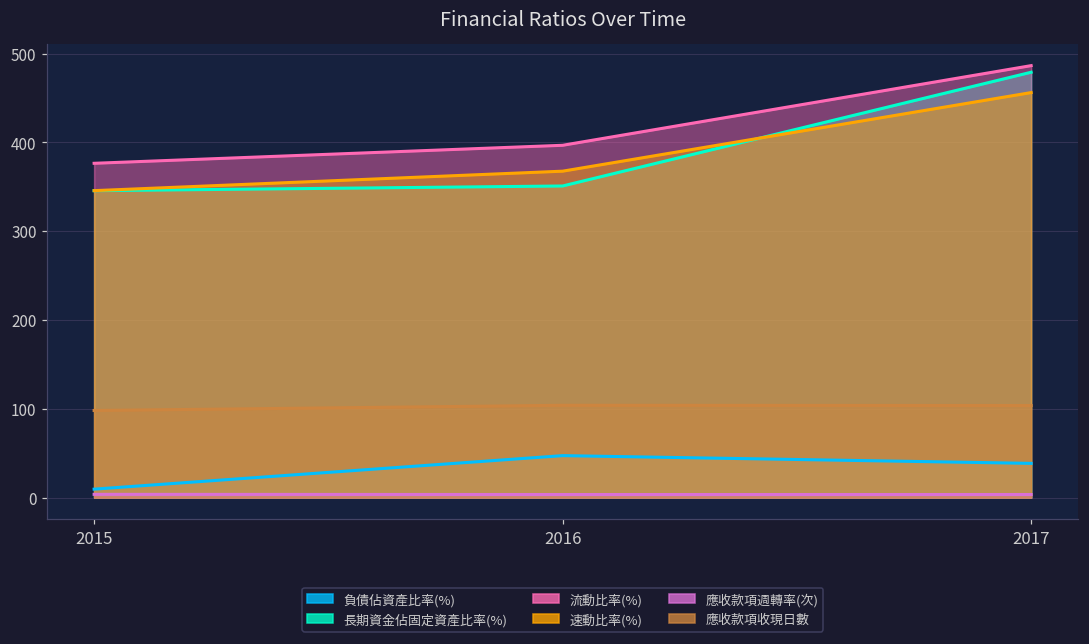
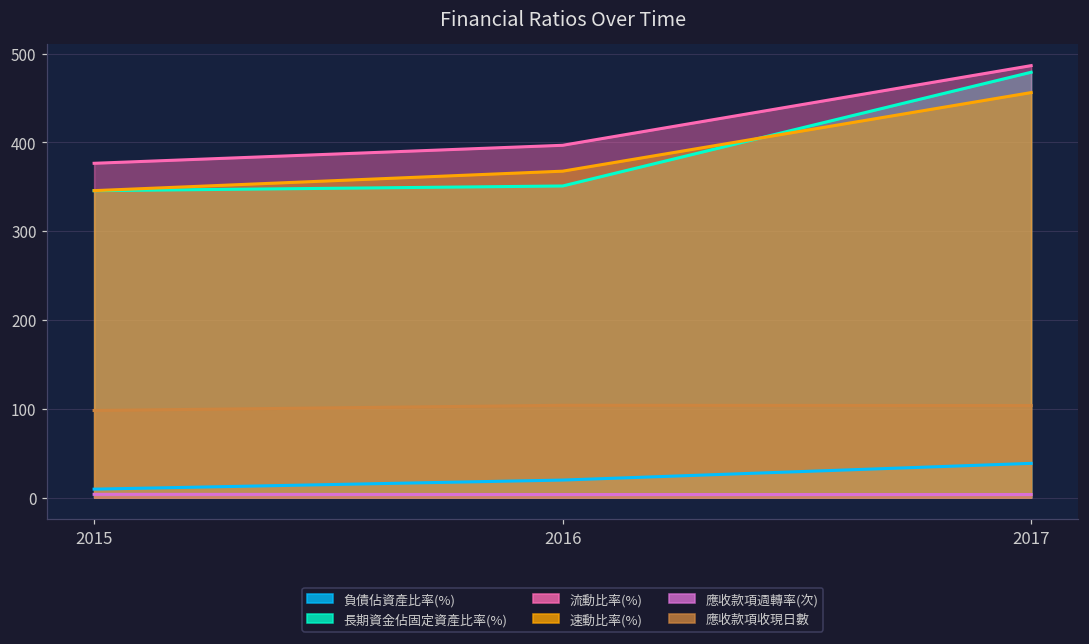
負債佔資產比率(%), 2016: 50 -> 20
